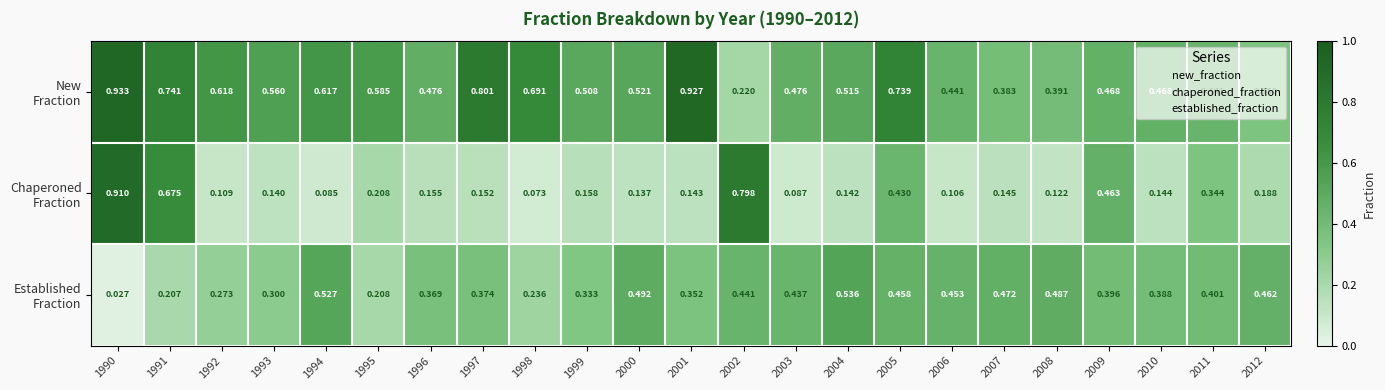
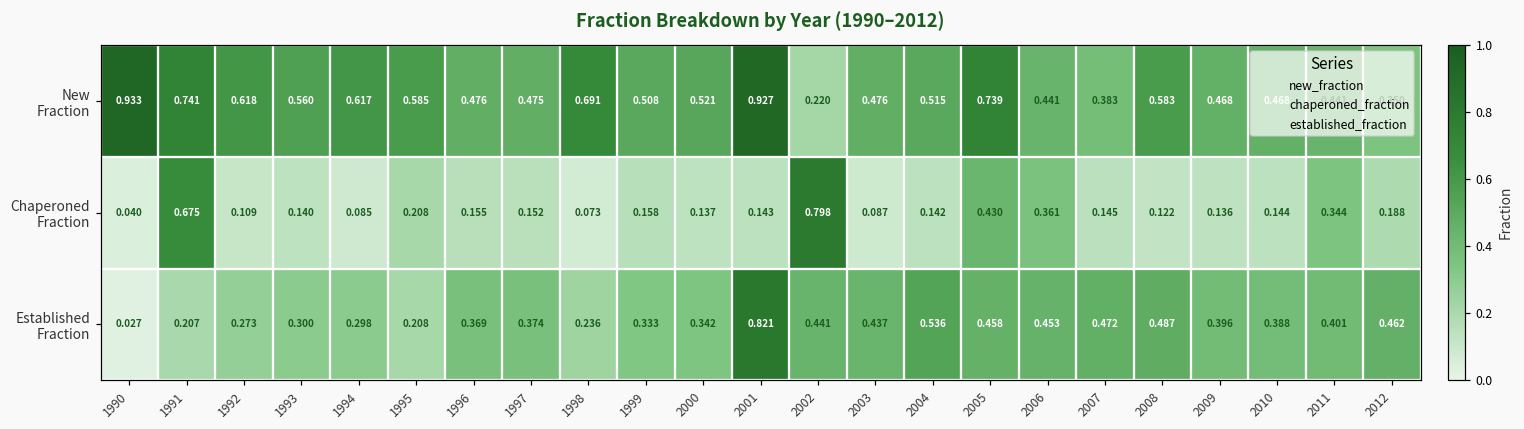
New Fraction, 1997: 0.801 -> 0.475
New Fraction, 2008: 0.391 -> 0.583
Chaperoned Fraction, 1990: 0.910 -> 0.040
Chaperoned Fraction, 2006: 0.106 -> 0.361
Chaperoned Fraction, 2009: 0.463 -> 0.136
Established Fraction, 1994: 0.527 -> 0.298
Established Fraction, 2000: 0.492 -> 0.342
Established Fraction, 2001: 0.352 -> 0.821
